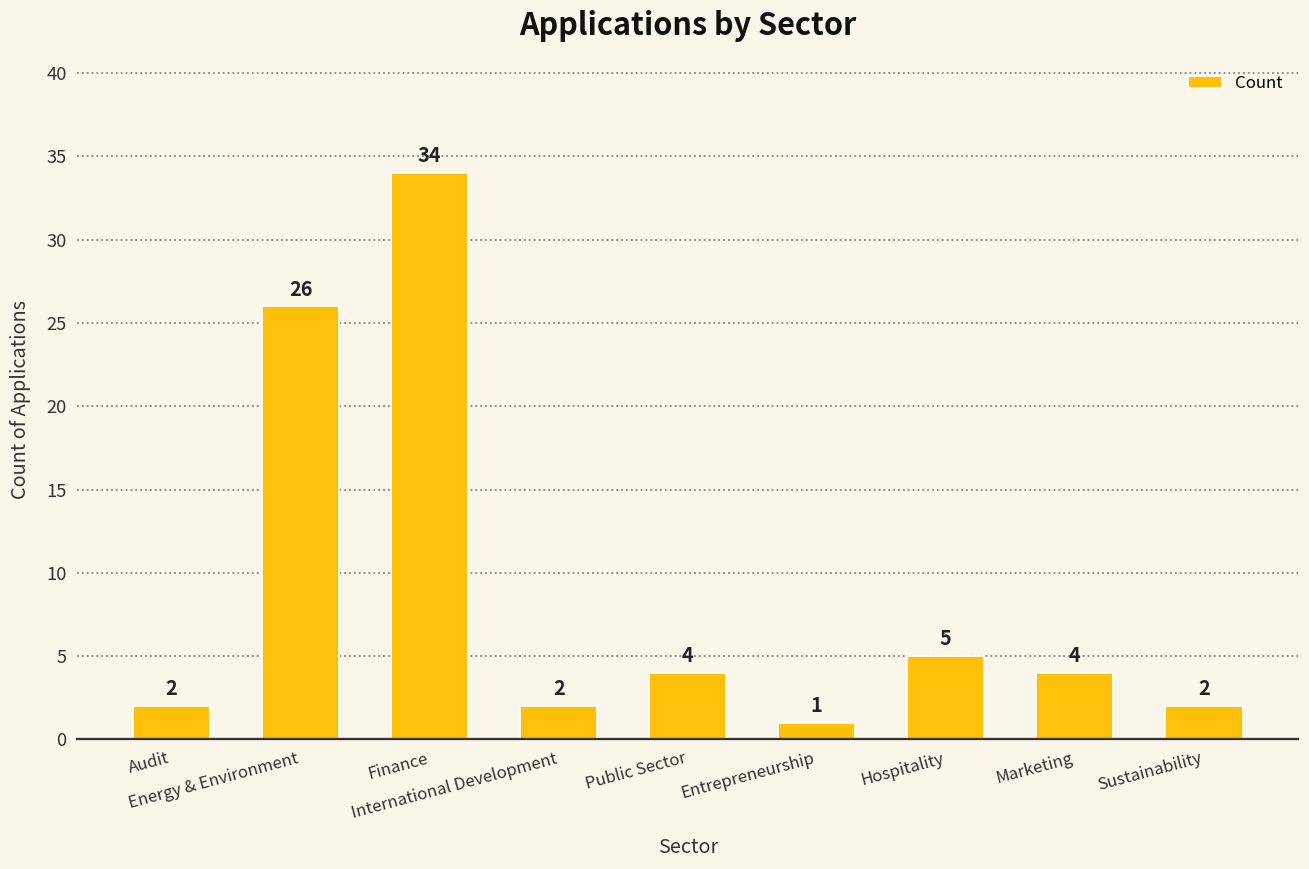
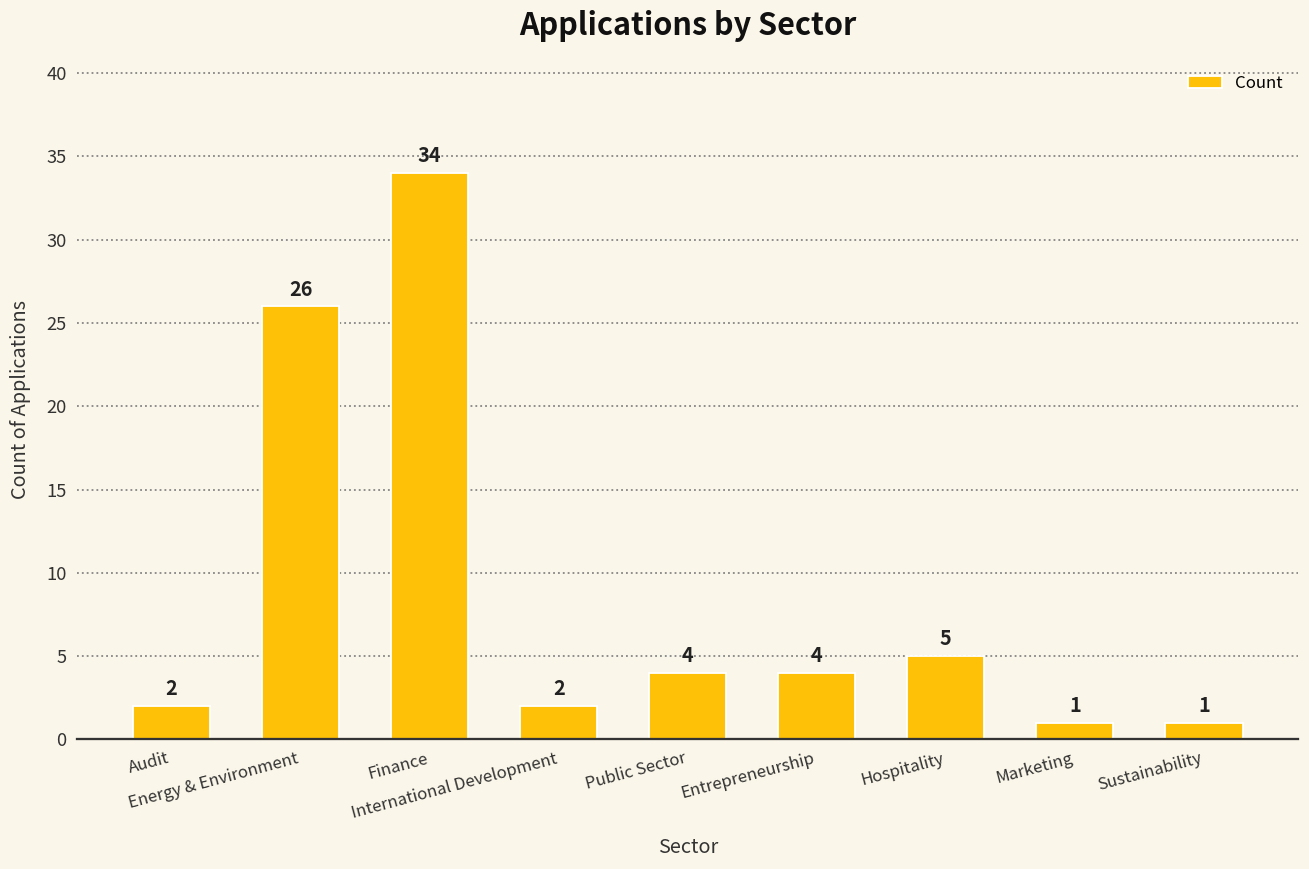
Entrepreneurship: 1 -> 4
Marketing: 4 -> 1
Sustainability: 2 -> 1
